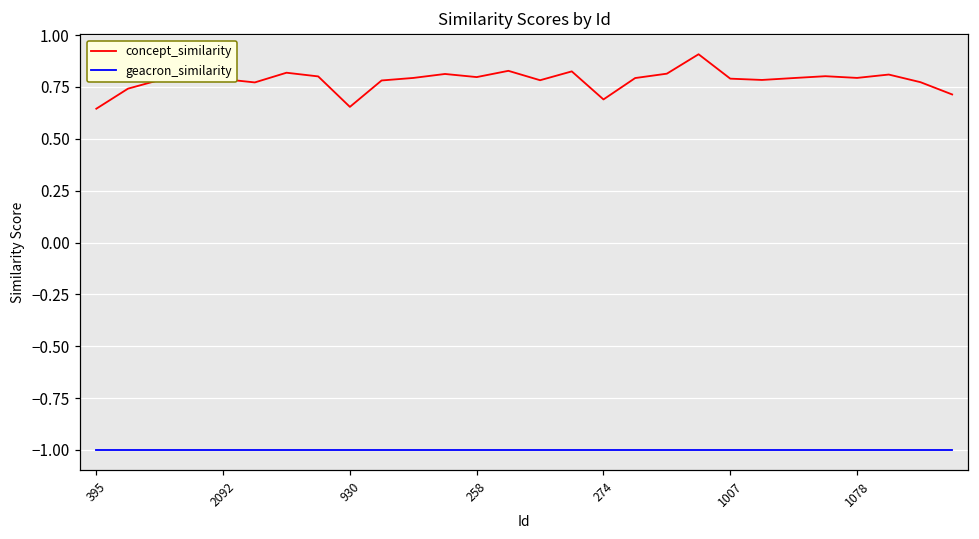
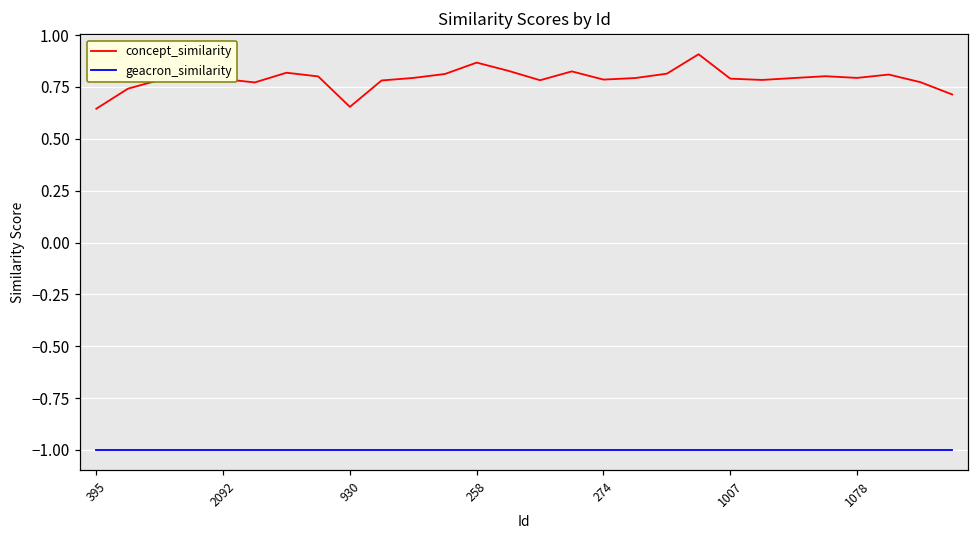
concept_similarity, 258: 0.80 -> 0.87
concept_similarity, 274: 0.69 -> 0.79
